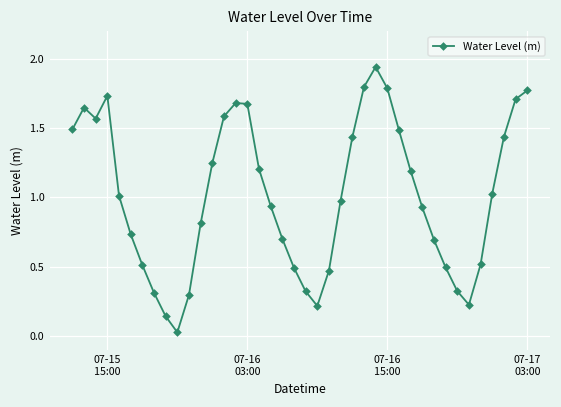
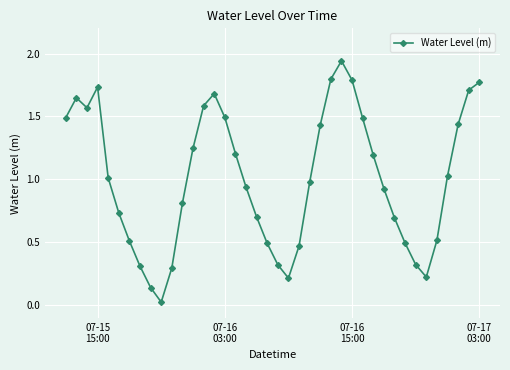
07-16 03:00: 1.68 -> 1.49
